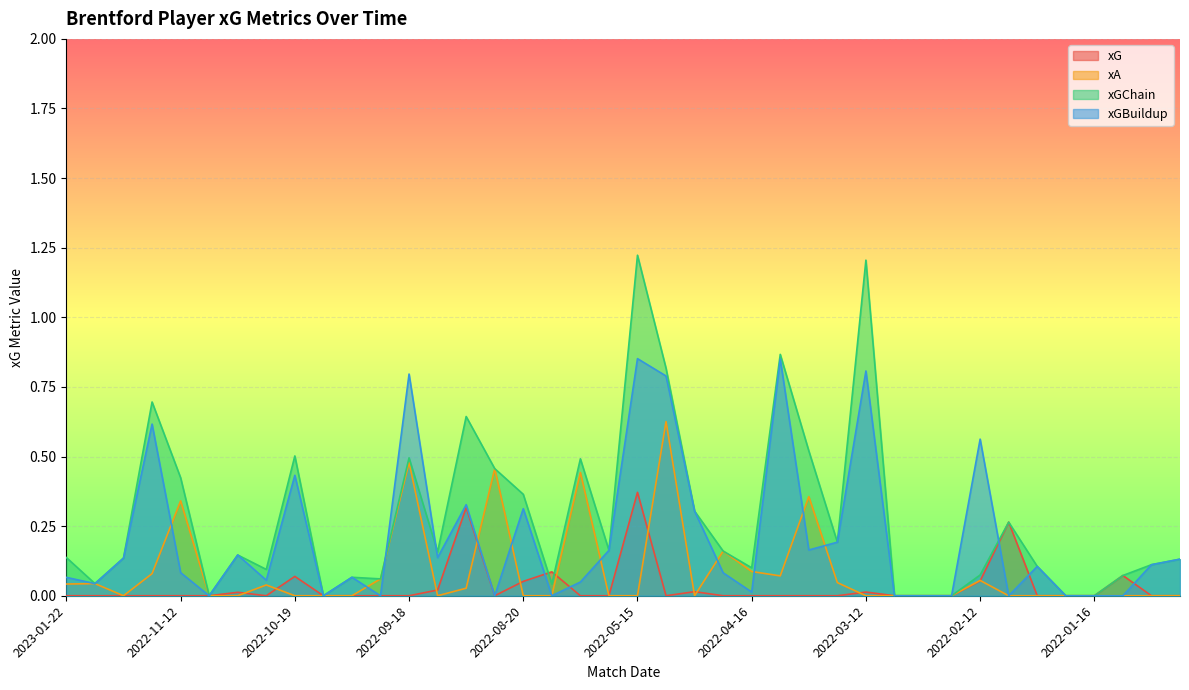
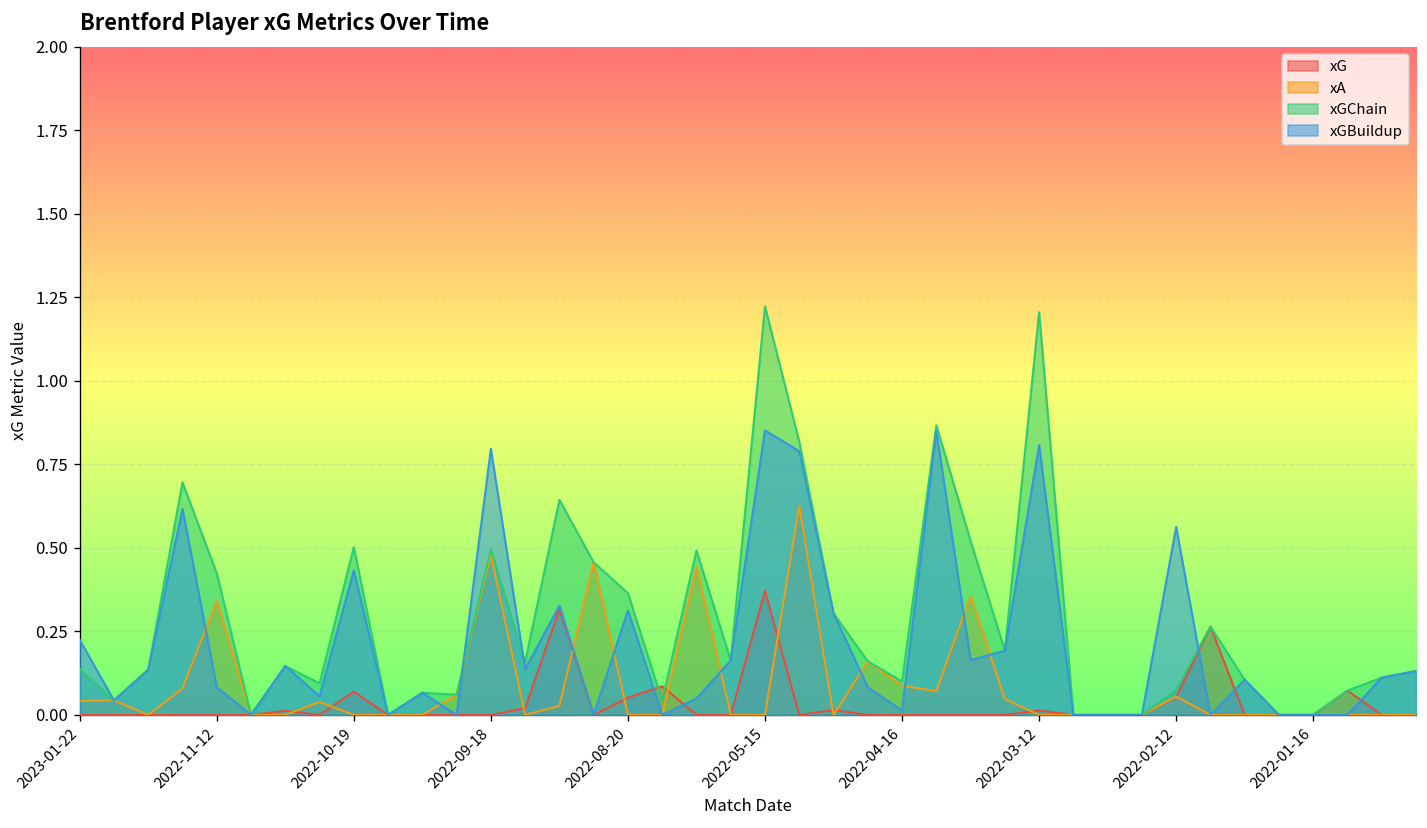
xGBuildup, 2023-01-22: 0.07 -> 0.22
